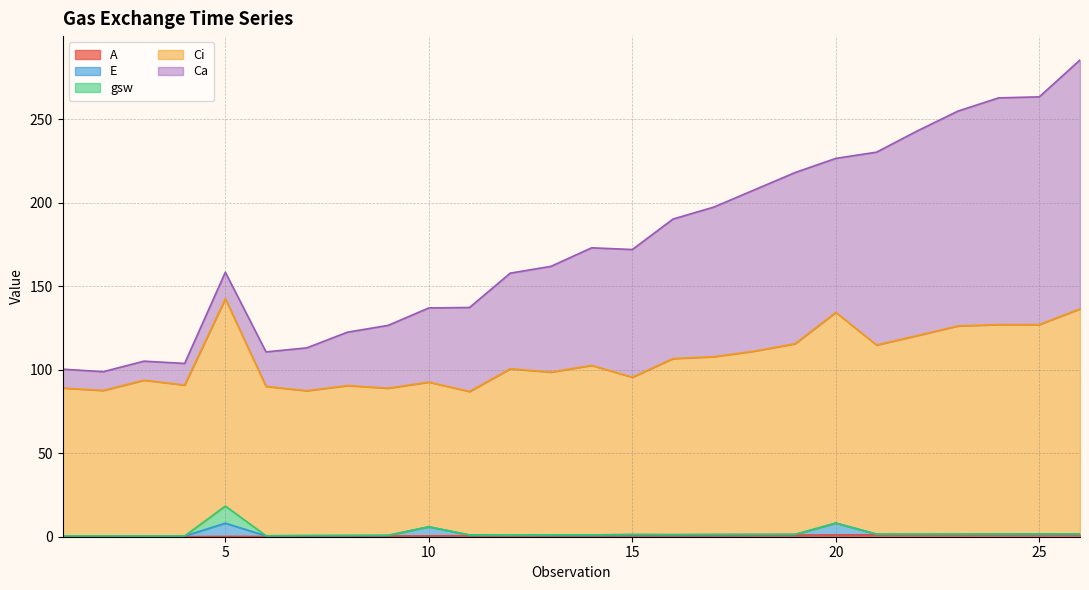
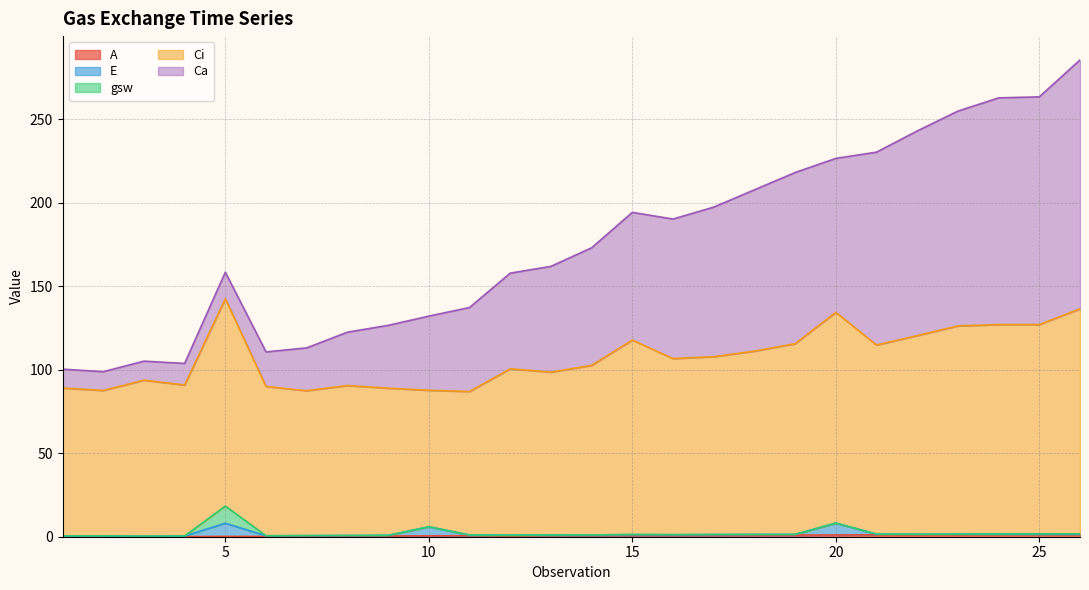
Ci, 10: 87 -> 82
Ci, 15: 94 -> 117
